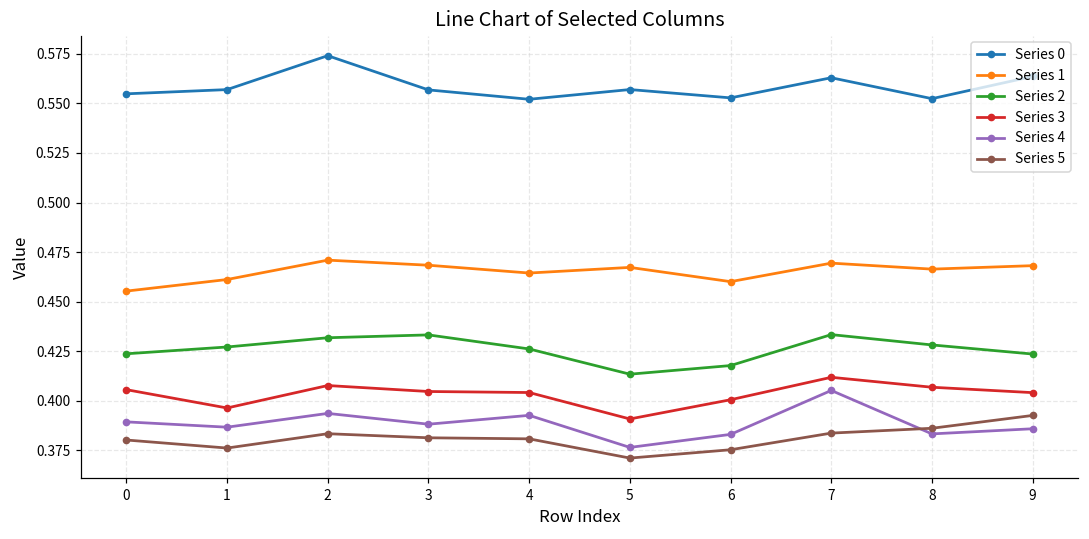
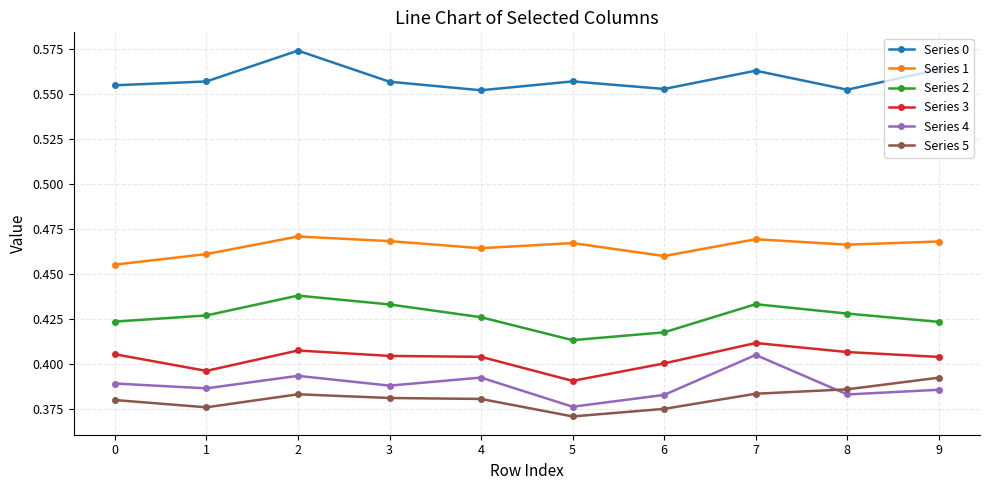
Series 2, 2: 0.432 -> 0.438
